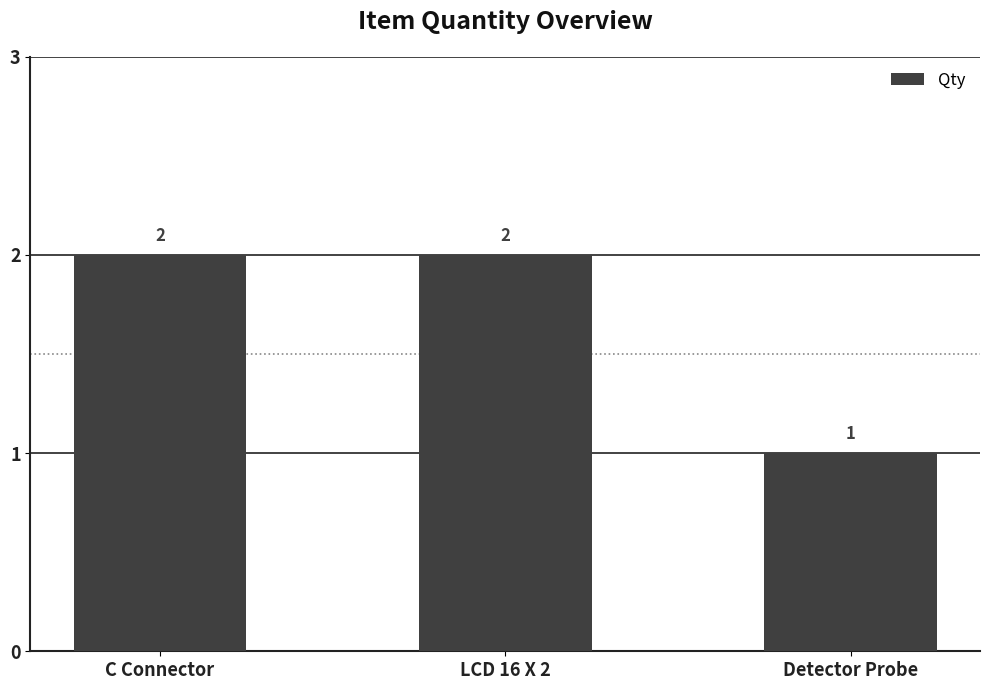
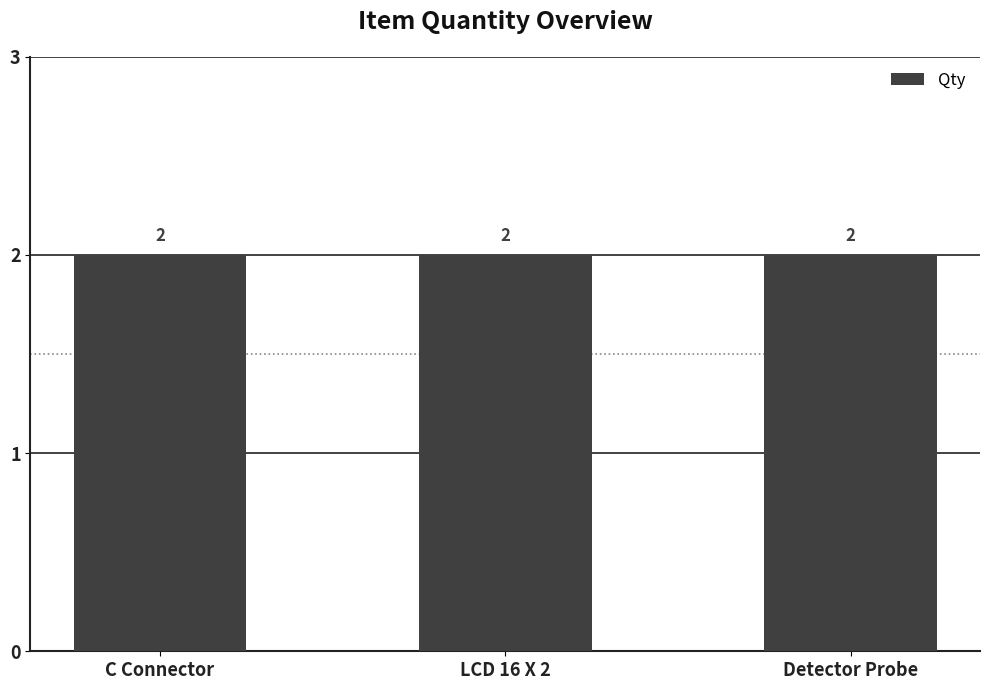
Detector Probe: 1 -> 2
